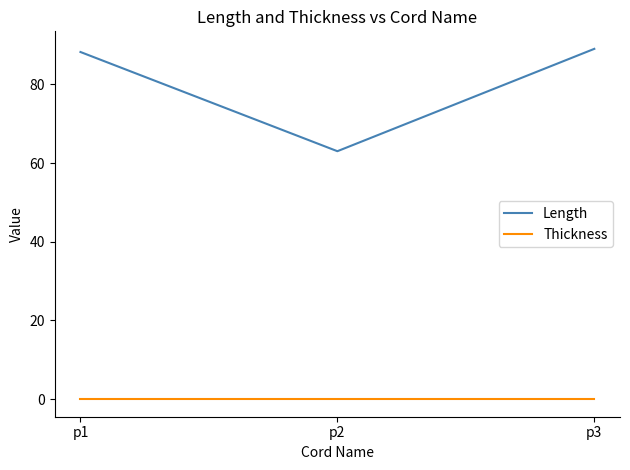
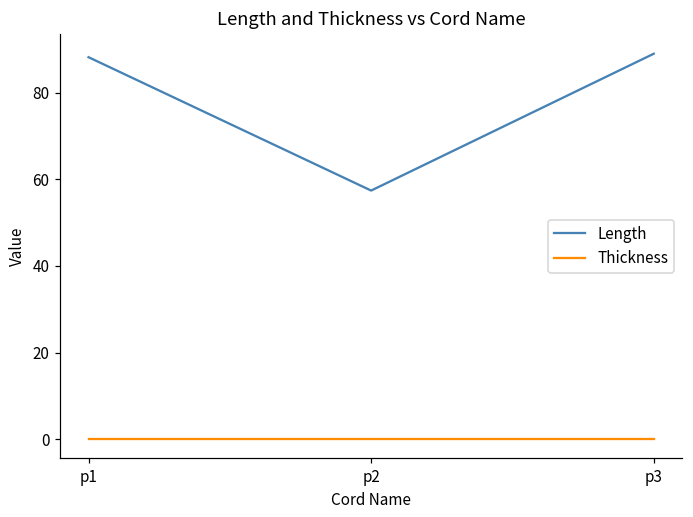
Length, p2: 63 -> 57
